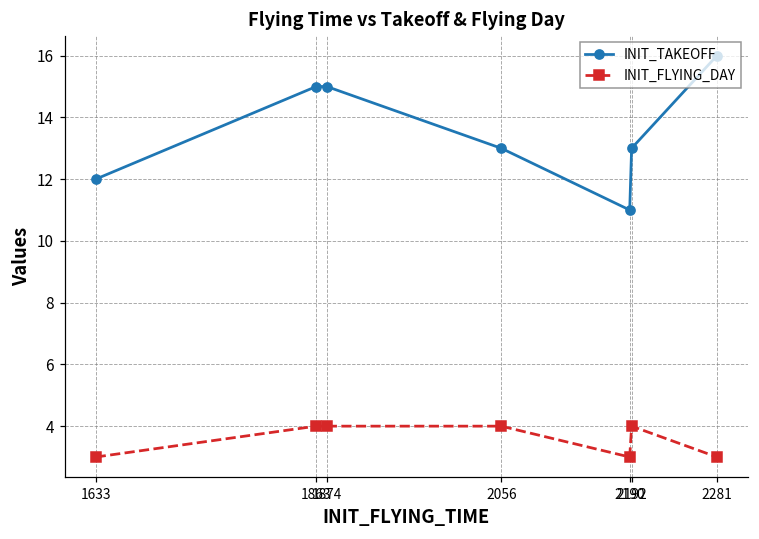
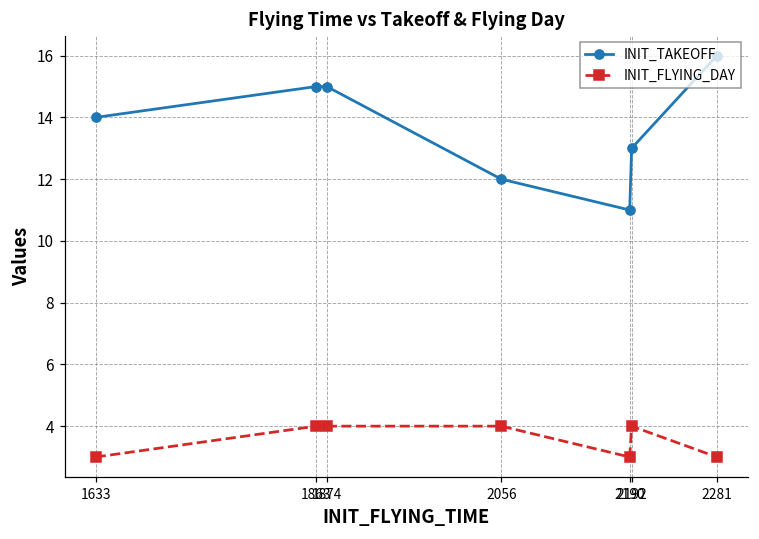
INIT_TAKEOFF, 1633: 12 -> 14
INIT_TAKEOFF, 2056: 13 -> 12
